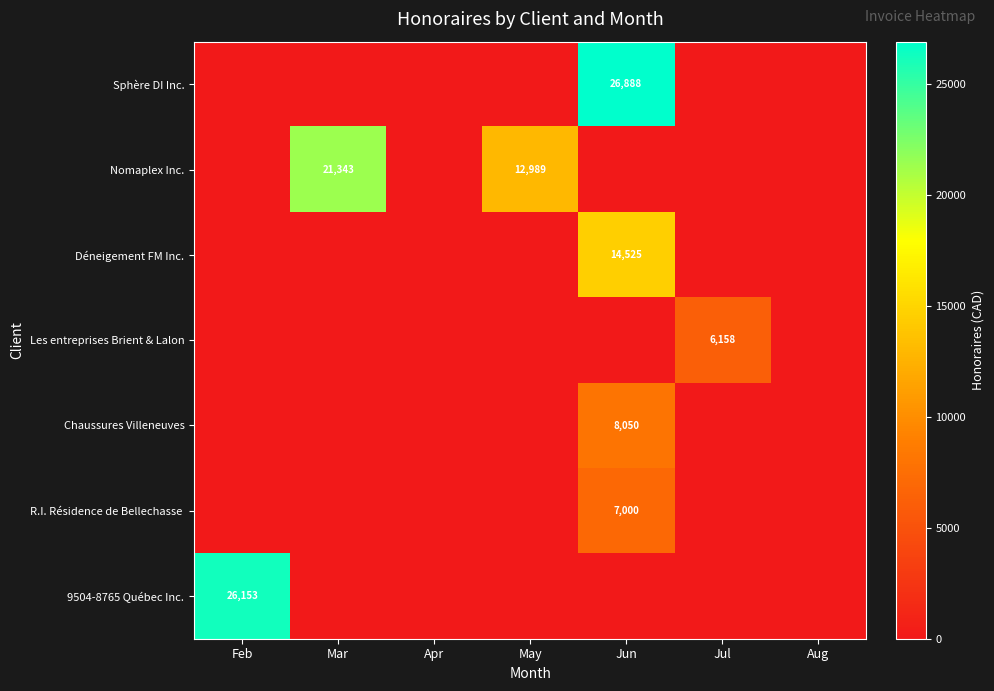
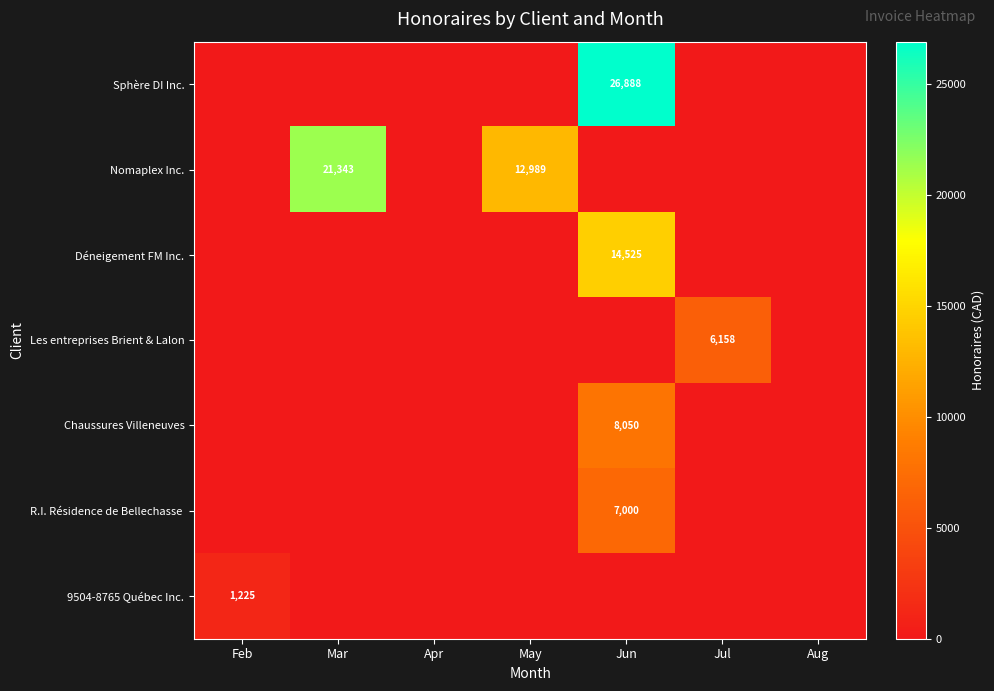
9504-8765 Québec Inc., Feb: 26,153 -> 1,225
